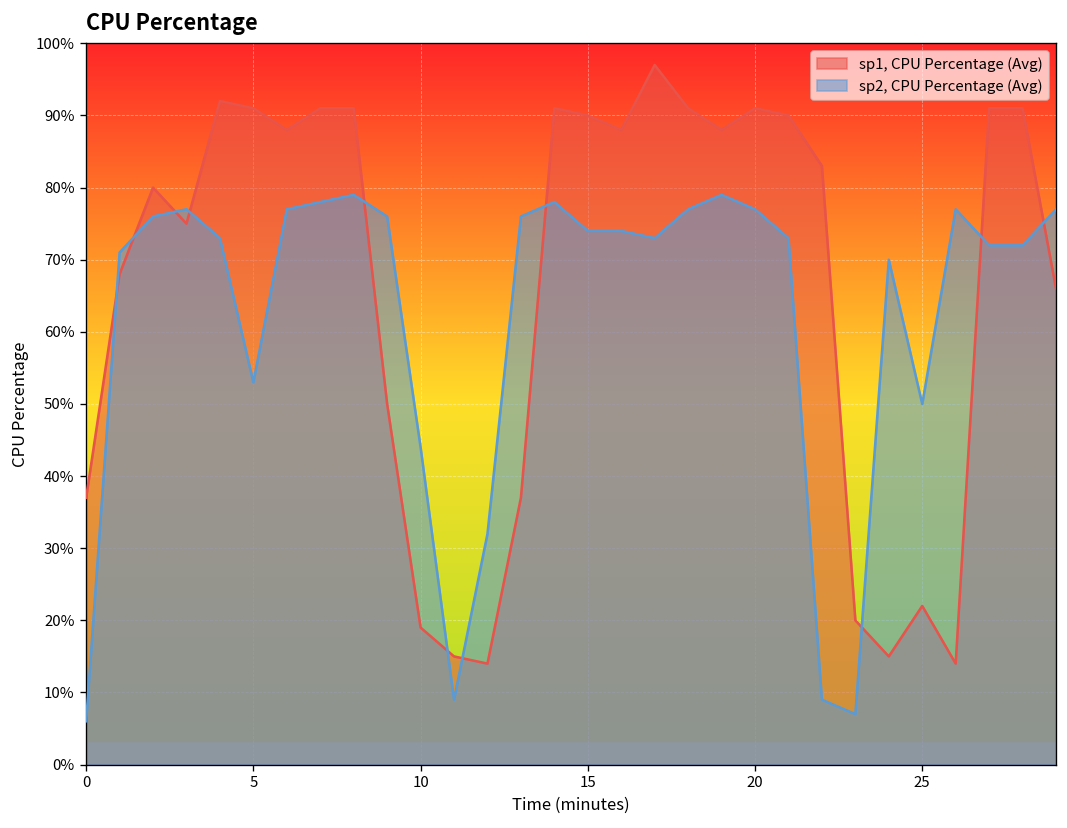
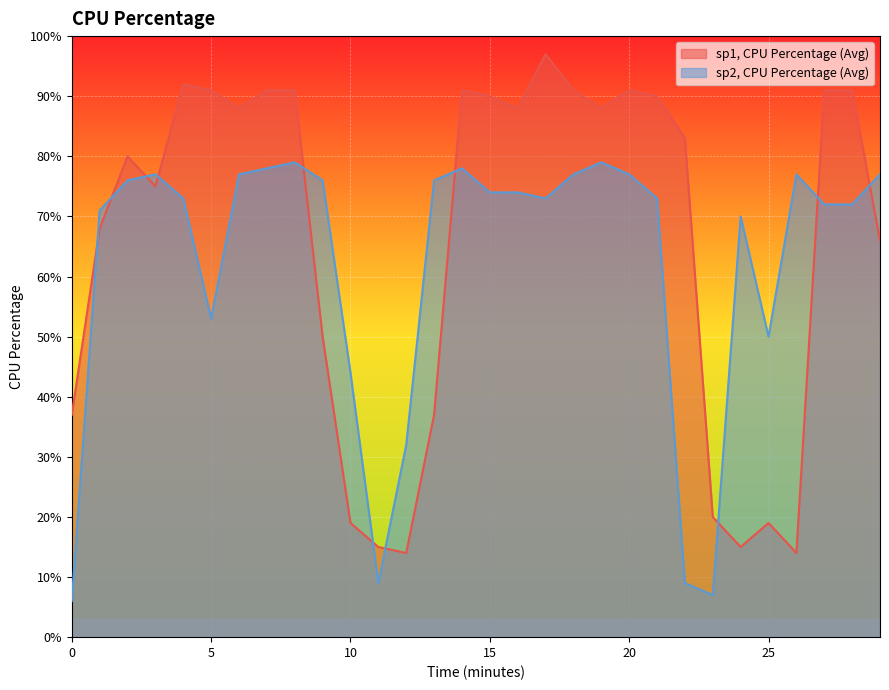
sp1, CPU Percentage (Avg), 25: 22% -> 19%
